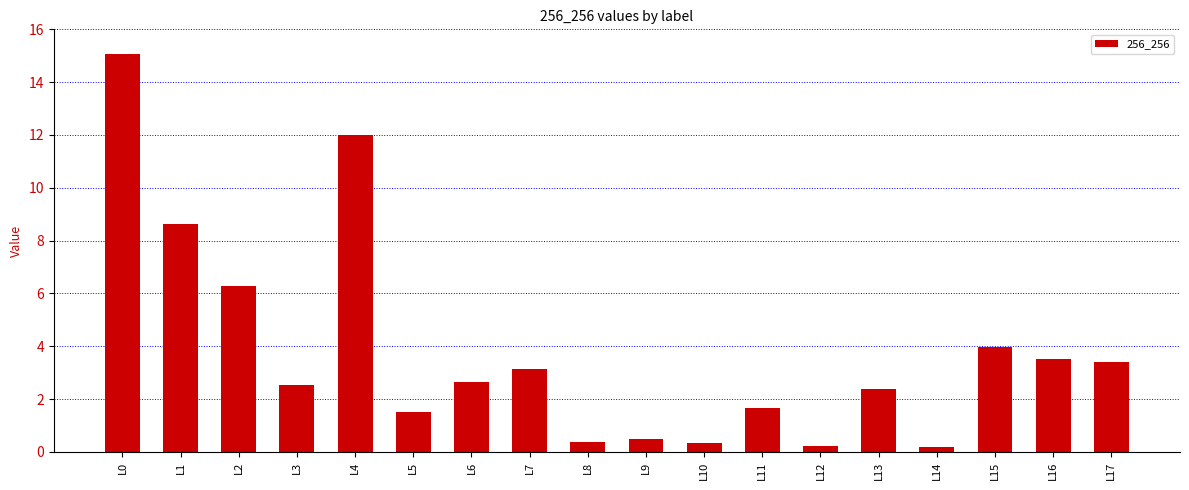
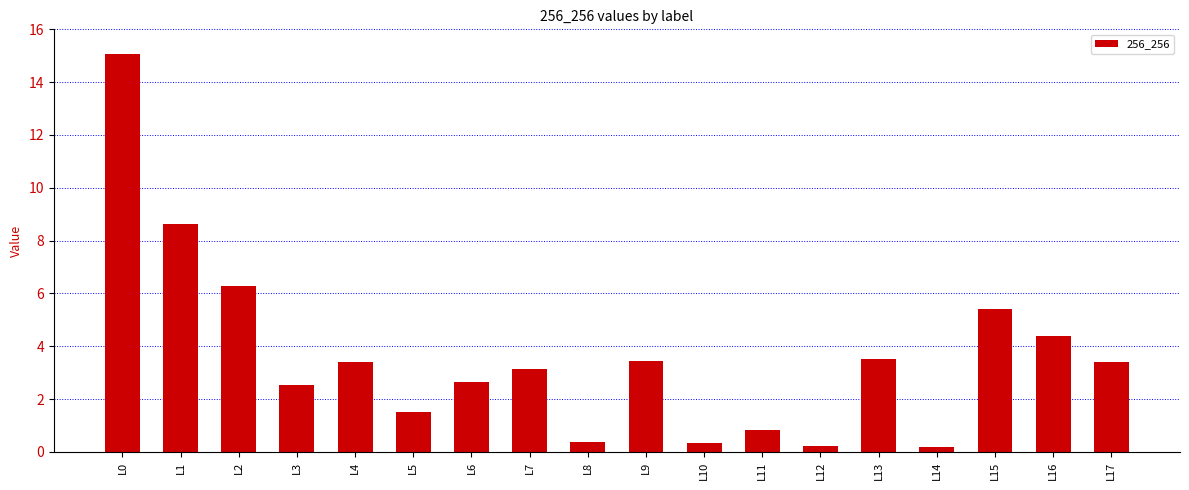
L4: 12.0 -> 3.4
L9: 0.5 -> 3.5
L11: 1.7 -> 0.8
L13: 2.4 -> 3.5
L15: 4.0 -> 5.4
L16: 3.5 -> 4.4
